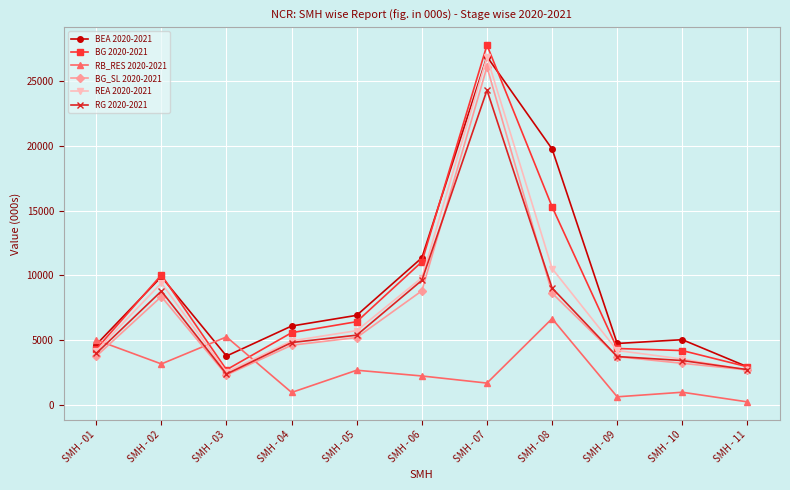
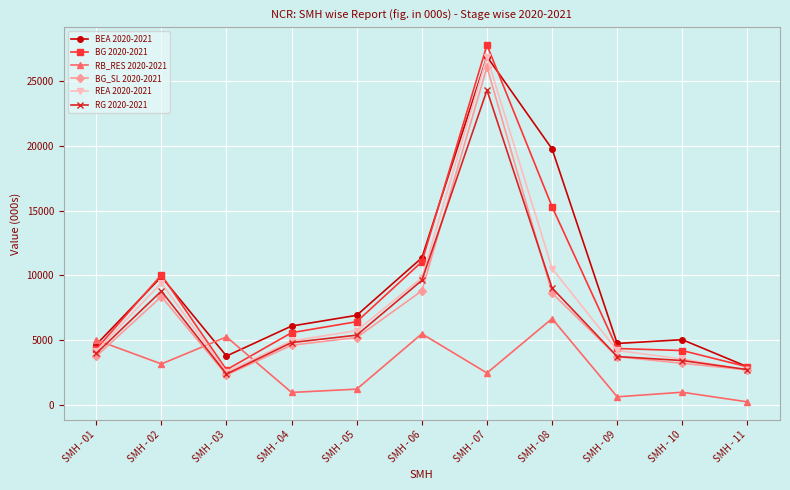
RB_RES 2020-2021, SMH - 05: 2700 -> 1200
RB_RES 2020-2021, SMH - 06: 2200 -> 5500
RB_RES 2020-2021, SMH - 07: 1700 -> 2500
